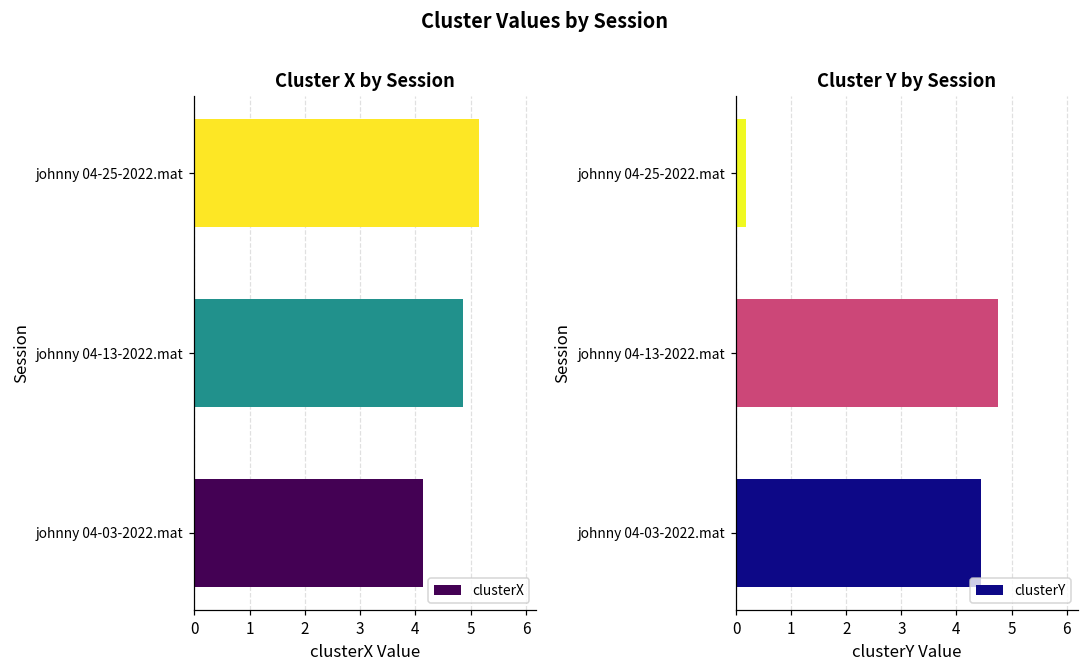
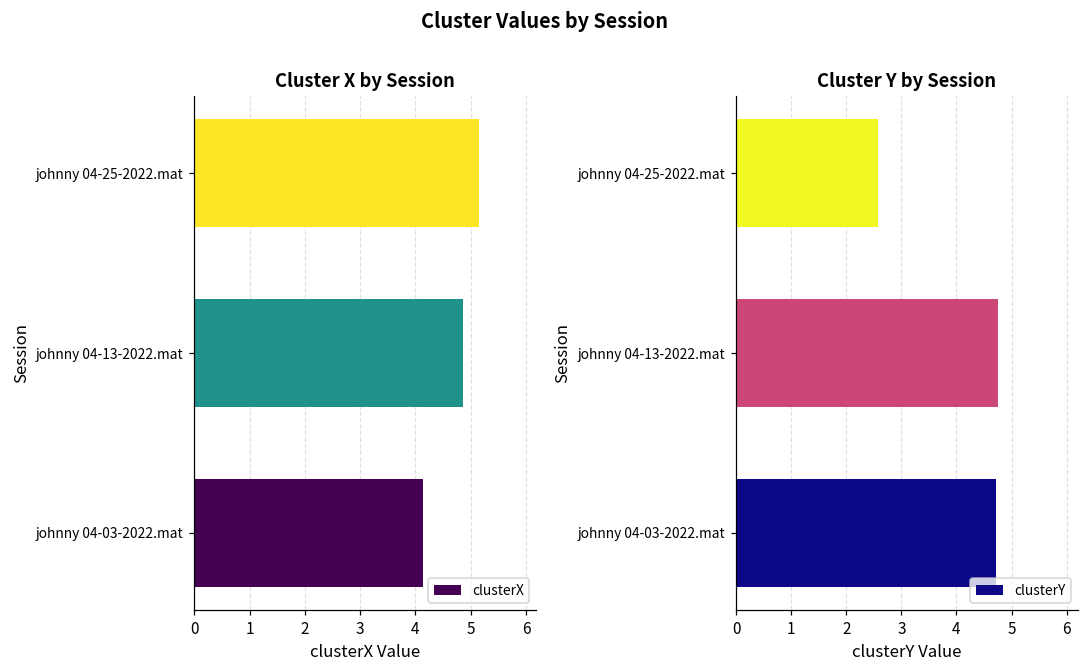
Cluster Y by Session, johnny 04-25-2022.mat: 0.2 -> 2.6
Cluster Y by Session, johnny 04-03-2022.mat: 4.5 -> 4.7
